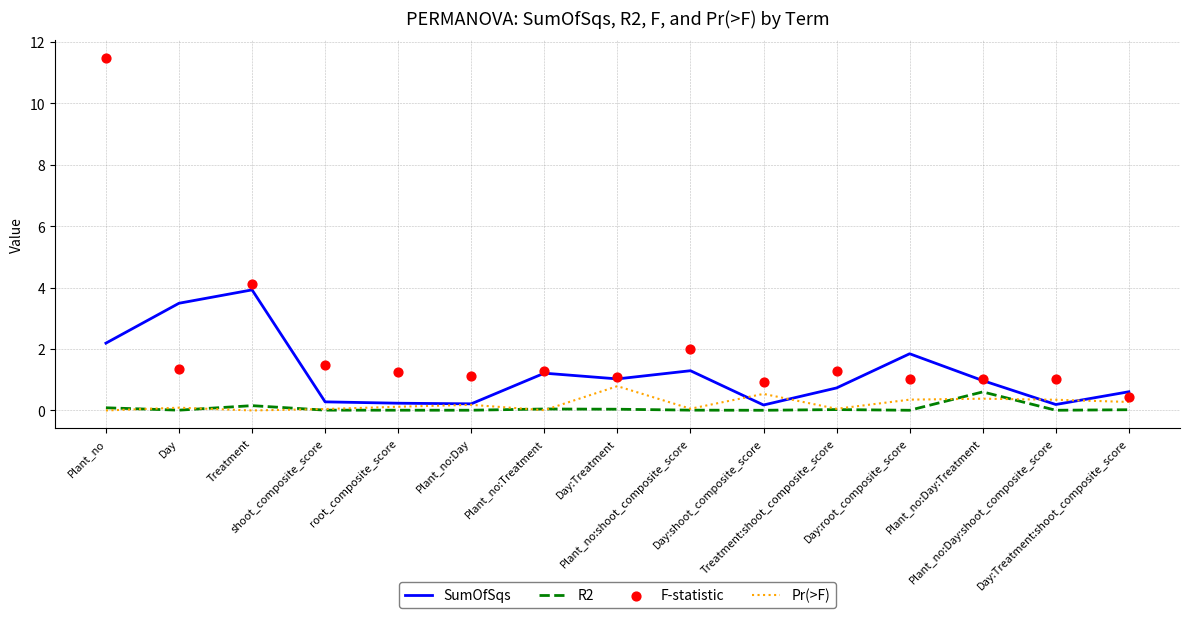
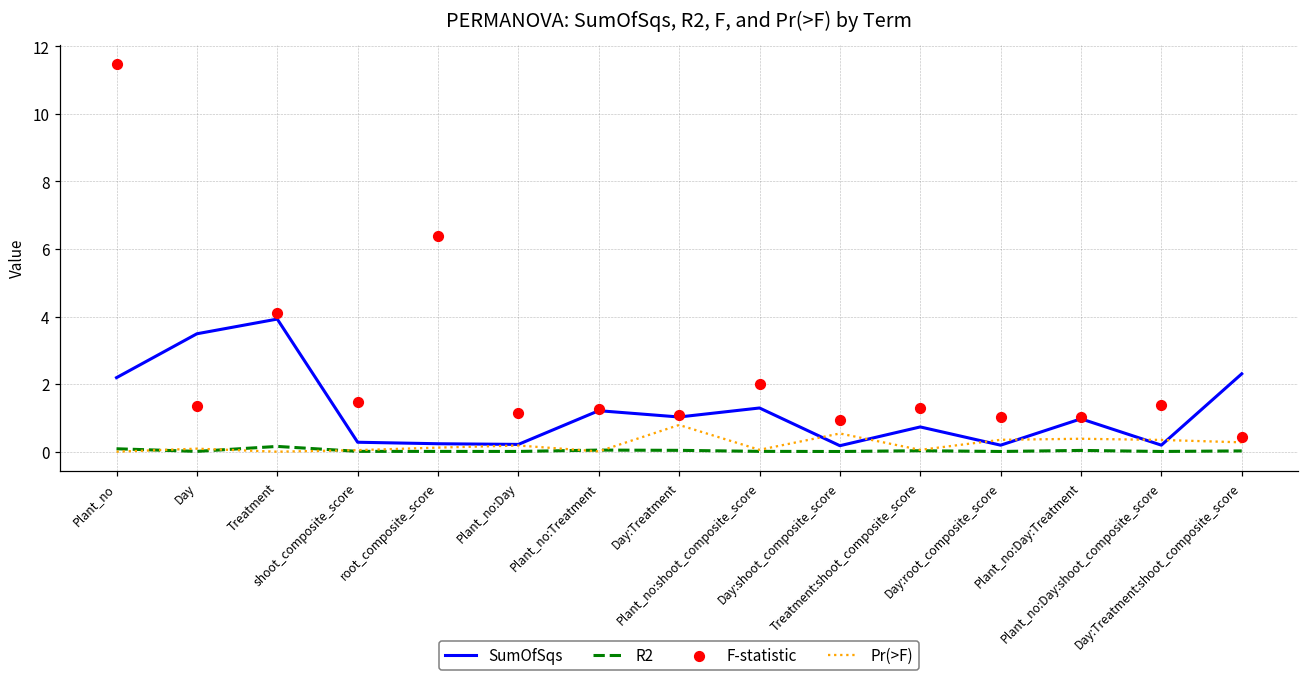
F-statistic, root_composite_score: 1.2 -> 6.4
SumOfSqs, Day:root_composite_score: 1.8 -> 0.2
R2, Plant_no:Day:Treatment: 0.6 -> 0.0
F-statistic, Plant_no:Day:shoot_composite_score: 1.0 -> 1.4
SumOfSqs, Day:Treatment:shoot_composite_score: 0.6 -> 2.3
